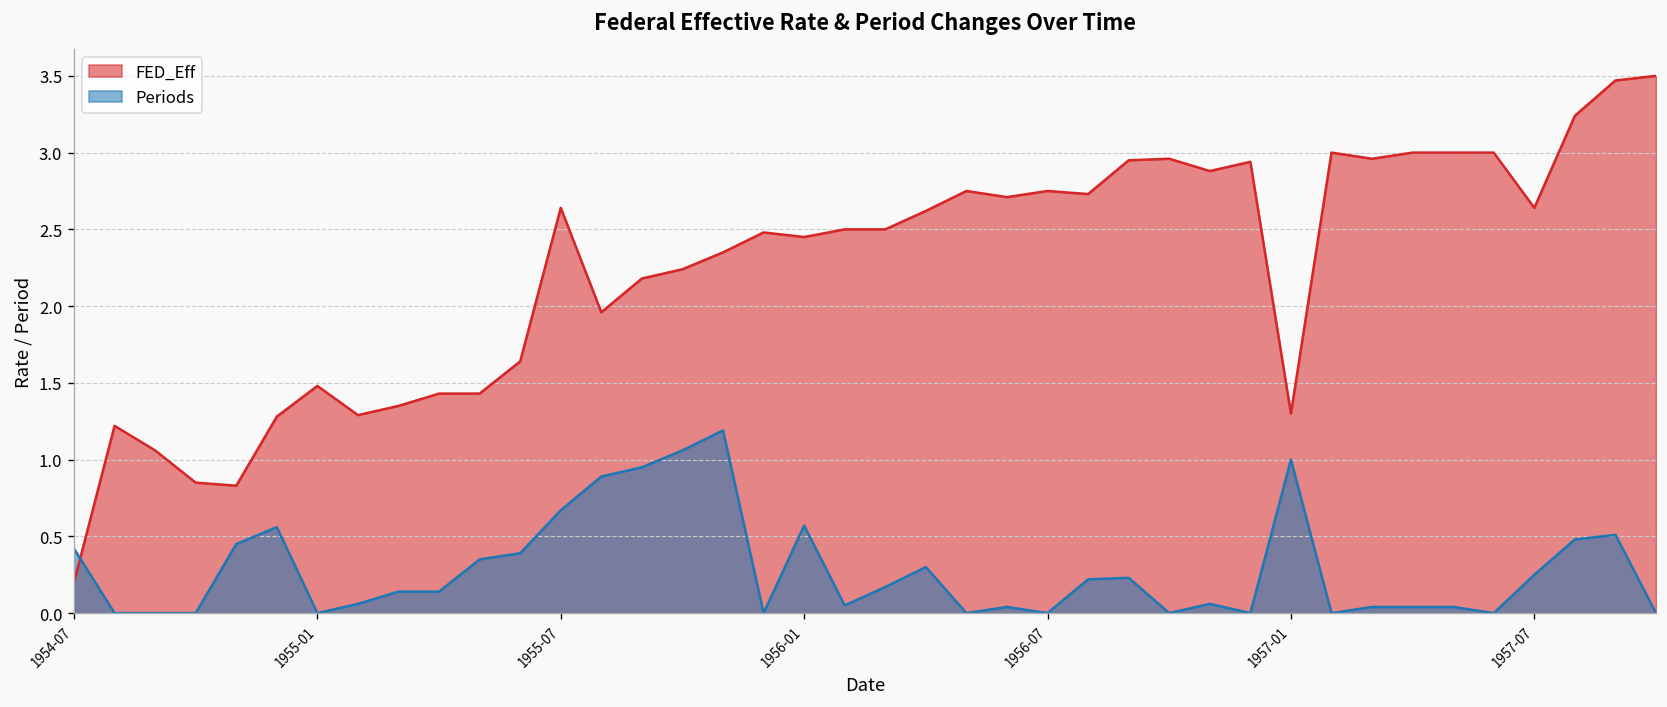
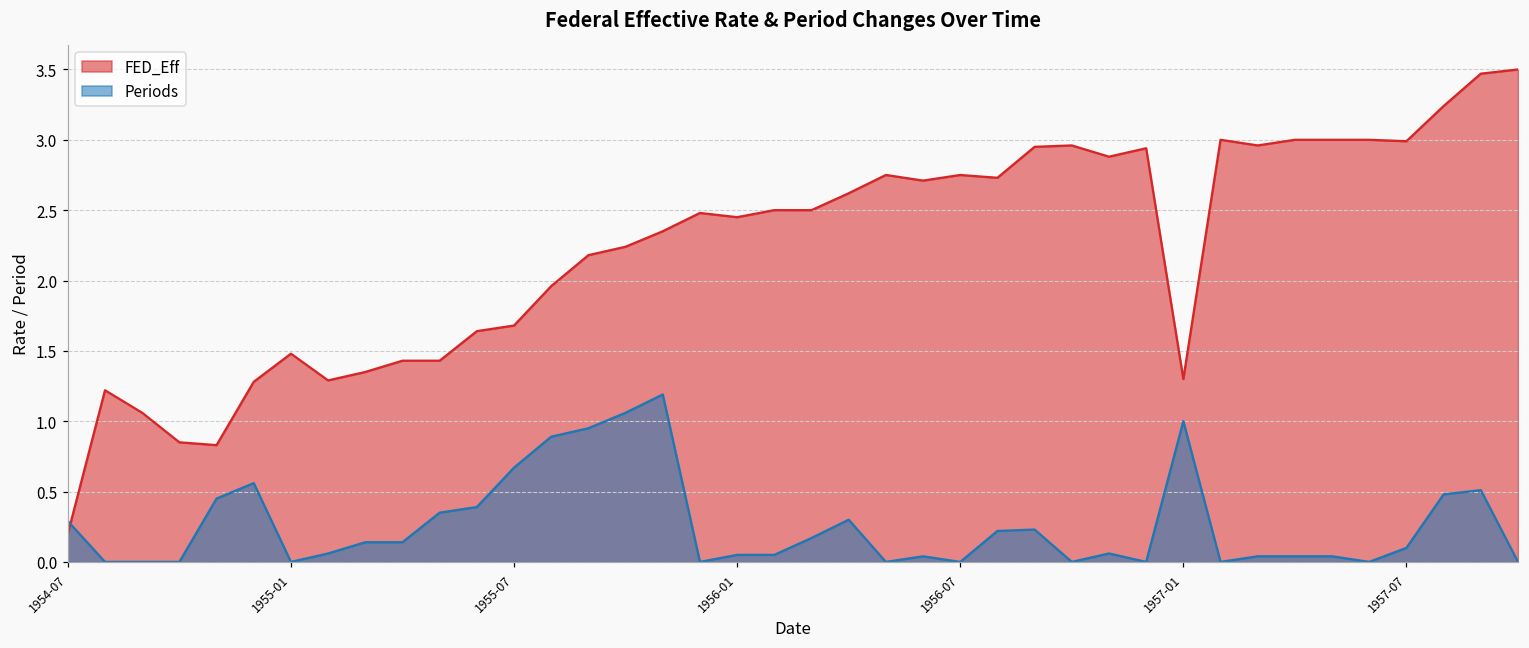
Periods, 1954-07: 0.42 -> 0.29
FED_Eff, 1955-07: 2.64 -> 1.68
Periods, 1956-01: 0.57 -> 0.05
FED_Eff, 1957-07: 2.64 -> 2.99
Periods, 1957-07: 0.25 -> 0.10
